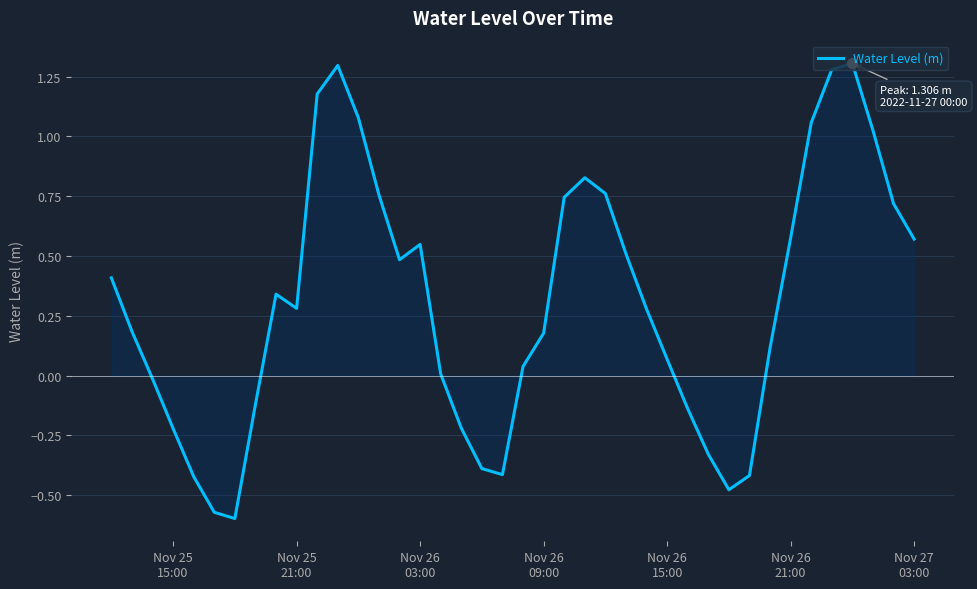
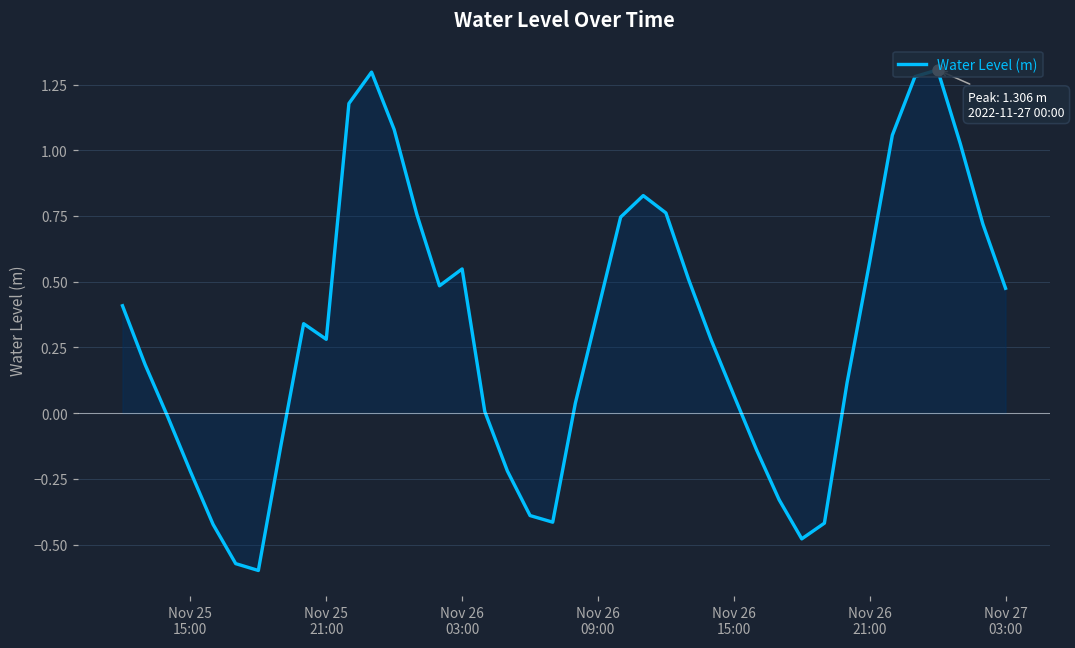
Water Level (m), Nov 26 09:00: 0.18 -> 0.39
Water Level (m), Nov 27 03:00: 0.57 -> 0.48
